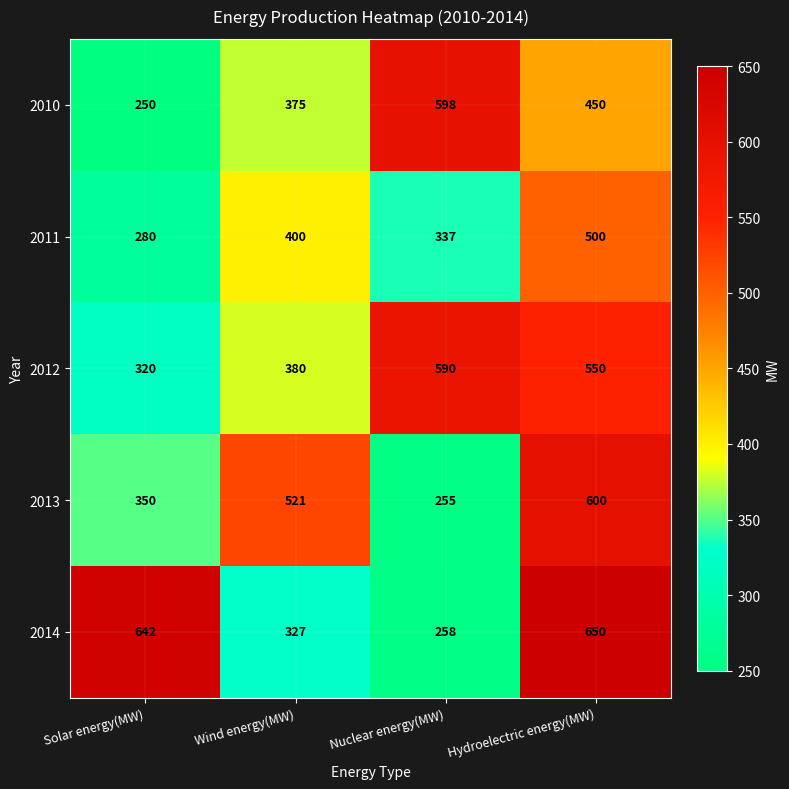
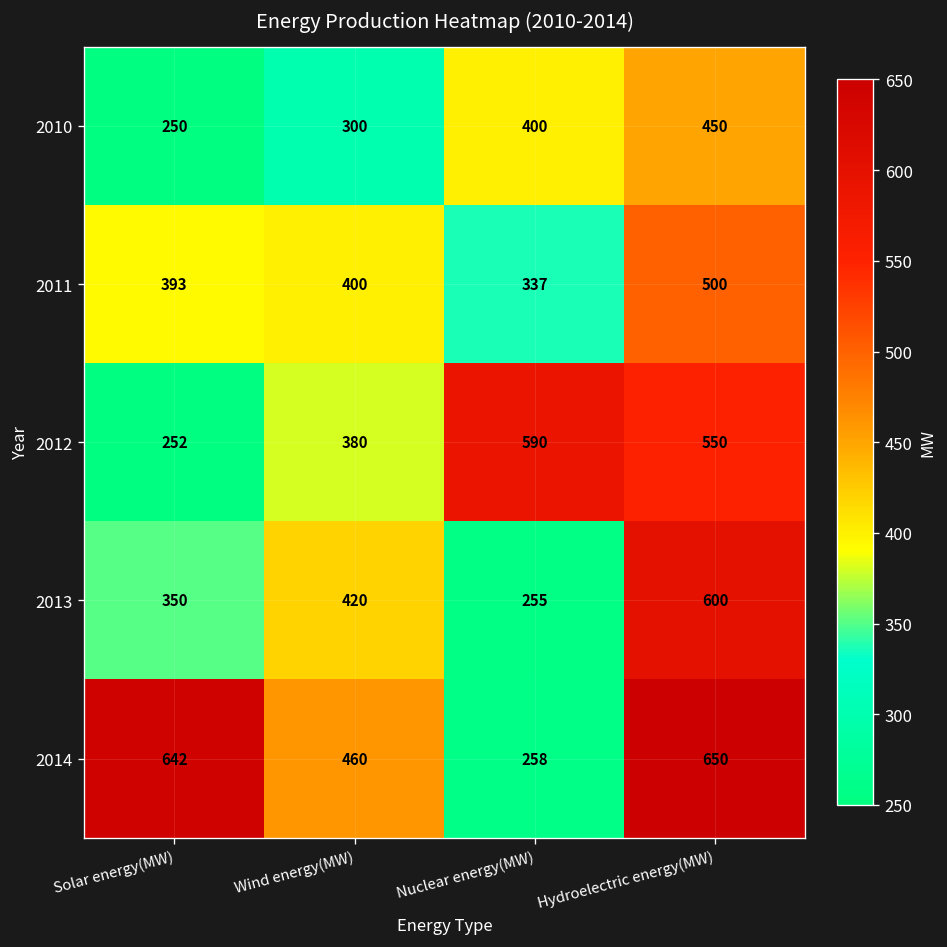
2010, Wind energy(MW): 375 -> 300
2010, Nuclear energy(MW): 598 -> 400
2011, Solar energy(MW): 280 -> 393
2012, Solar energy(MW): 320 -> 252
2013, Wind energy(MW): 521 -> 420
2014, Wind energy(MW): 327 -> 460
